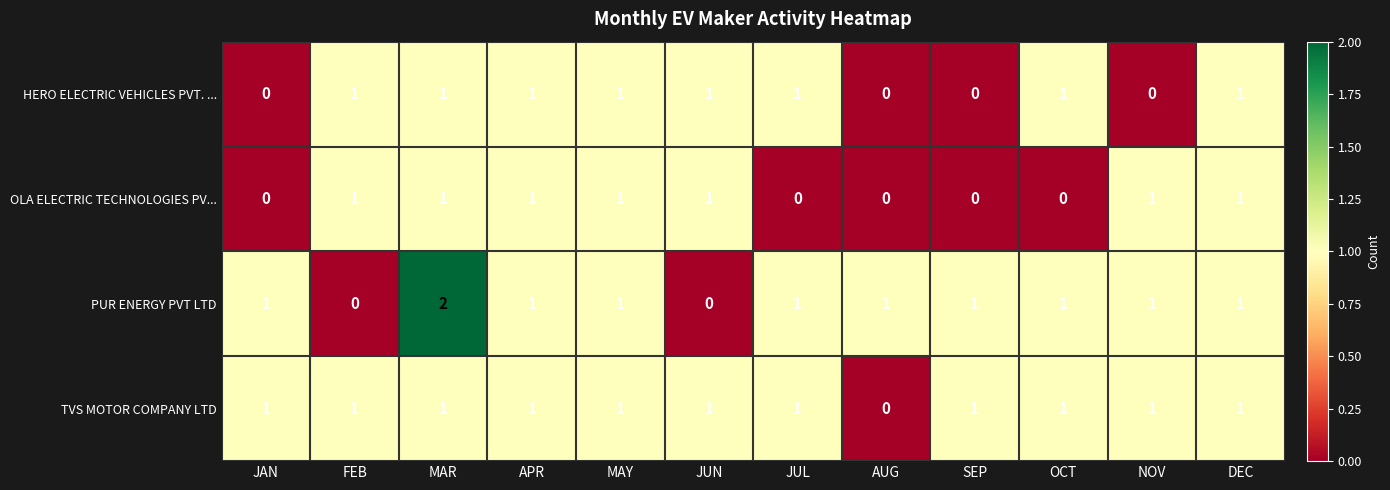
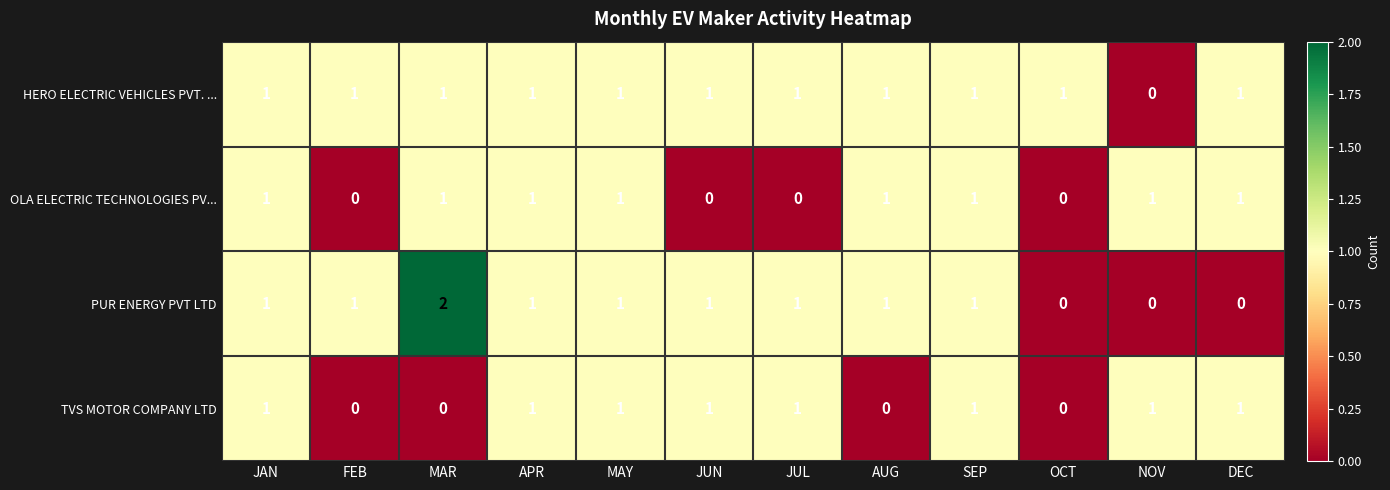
HERO ELECTRIC VEHICLES PVT. ..., JAN: 0 -> 1
HERO ELECTRIC VEHICLES PVT. ..., AUG: 0 -> 1
HERO ELECTRIC VEHICLES PVT. ..., SEP: 0 -> 1
OLA ELECTRIC TECHNOLOGIES PV..., JAN: 0 -> 1
OLA ELECTRIC TECHNOLOGIES PV..., FEB: 1 -> 0
OLA ELECTRIC TECHNOLOGIES PV..., JUN: 1 -> 0
OLA ELECTRIC TECHNOLOGIES PV..., AUG: 0 -> 1
OLA ELECTRIC TECHNOLOGIES PV..., SEP: 0 -> 1
PUR ENERGY PVT LTD, FEB: 0 -> 1
PUR ENERGY PVT LTD, JUN: 0 -> 1
PUR ENERGY PVT LTD, OCT: 1 -> 0
PUR ENERGY PVT LTD, NOV: 1 -> 0
PUR ENERGY PVT LTD, DEC: 1 -> 0
TVS MOTOR COMPANY LTD, FEB: 1 -> 0
TVS MOTOR COMPANY LTD, MAR: 1 -> 0
TVS MOTOR COMPANY LTD, OCT: 1 -> 0
